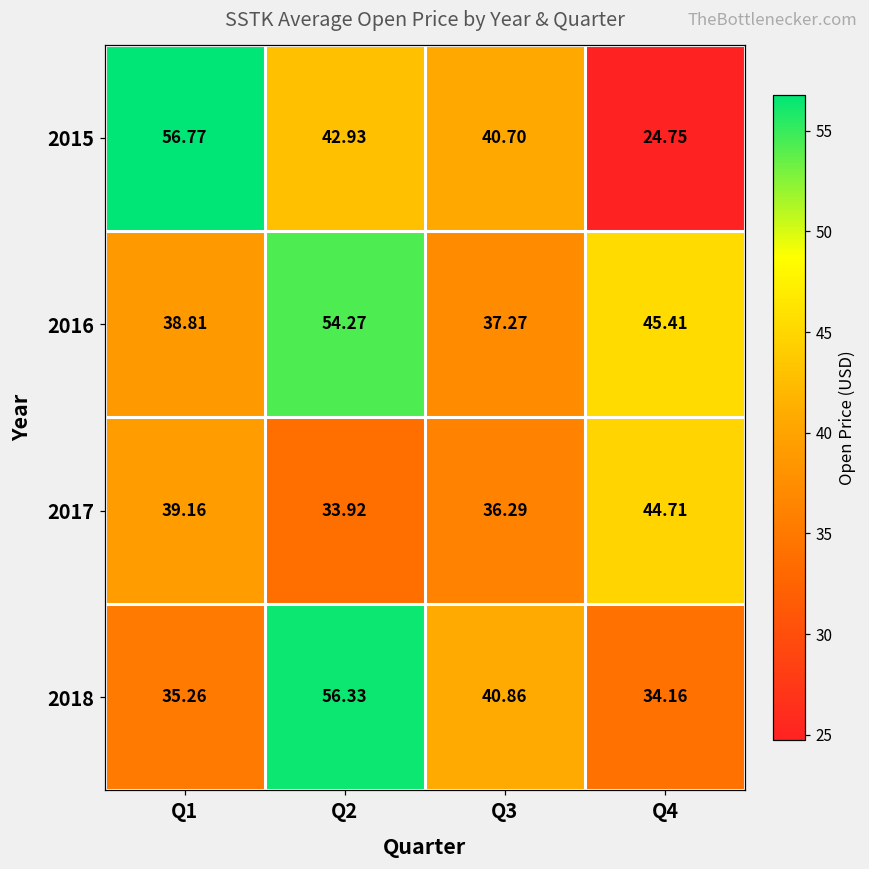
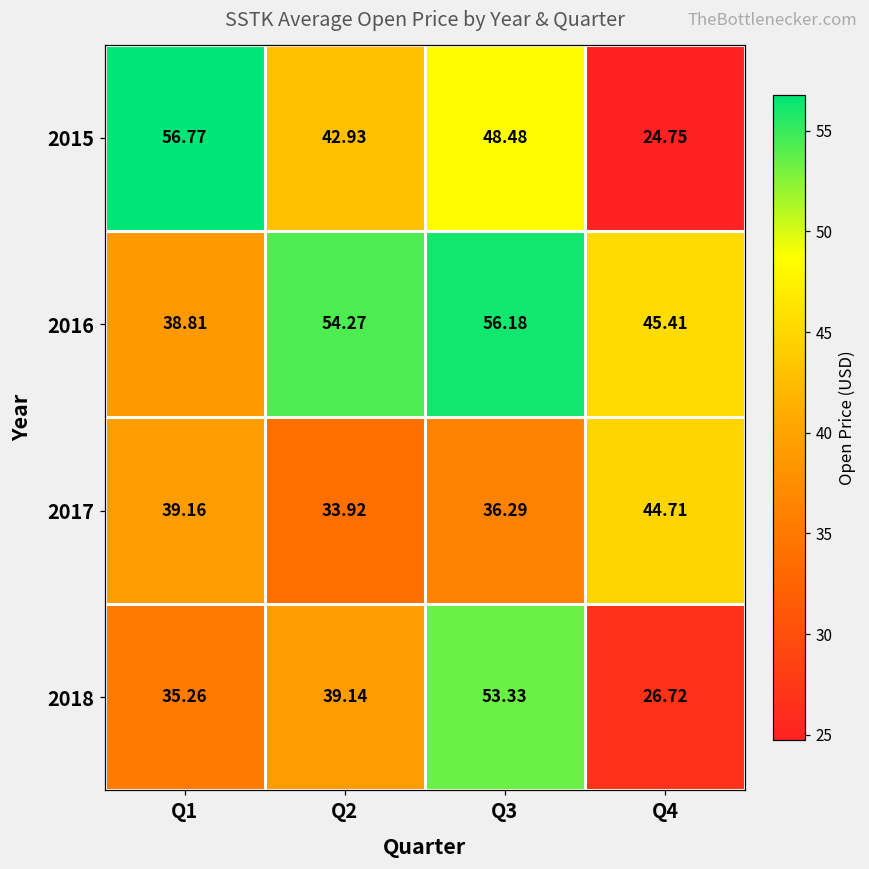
2015, Q3: 40.70 -> 48.48
2016, Q3: 37.27 -> 56.18
2018, Q2: 56.33 -> 39.14
2018, Q3: 40.86 -> 53.33
2018, Q4: 34.16 -> 26.72
